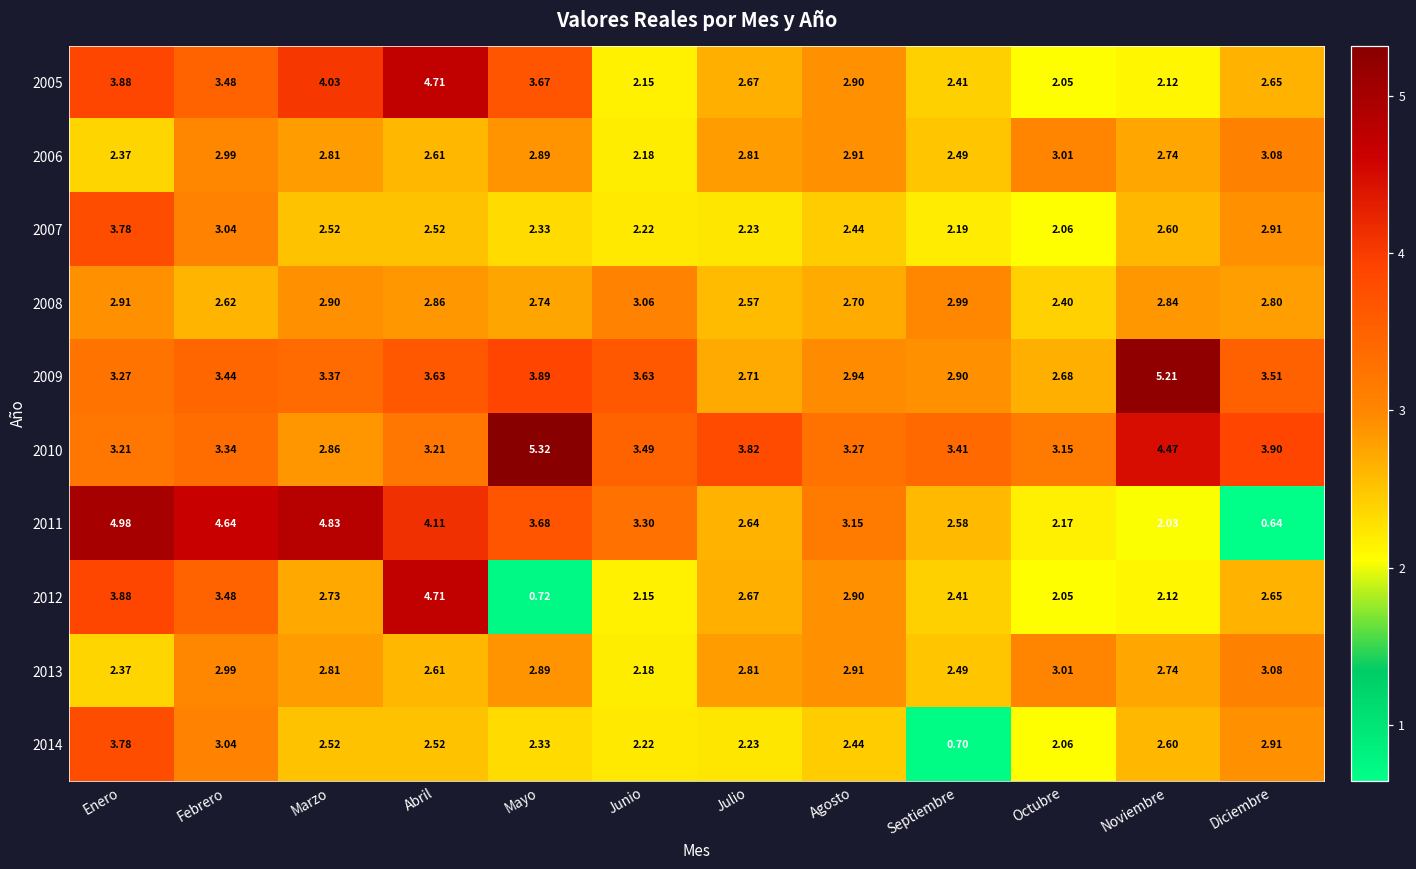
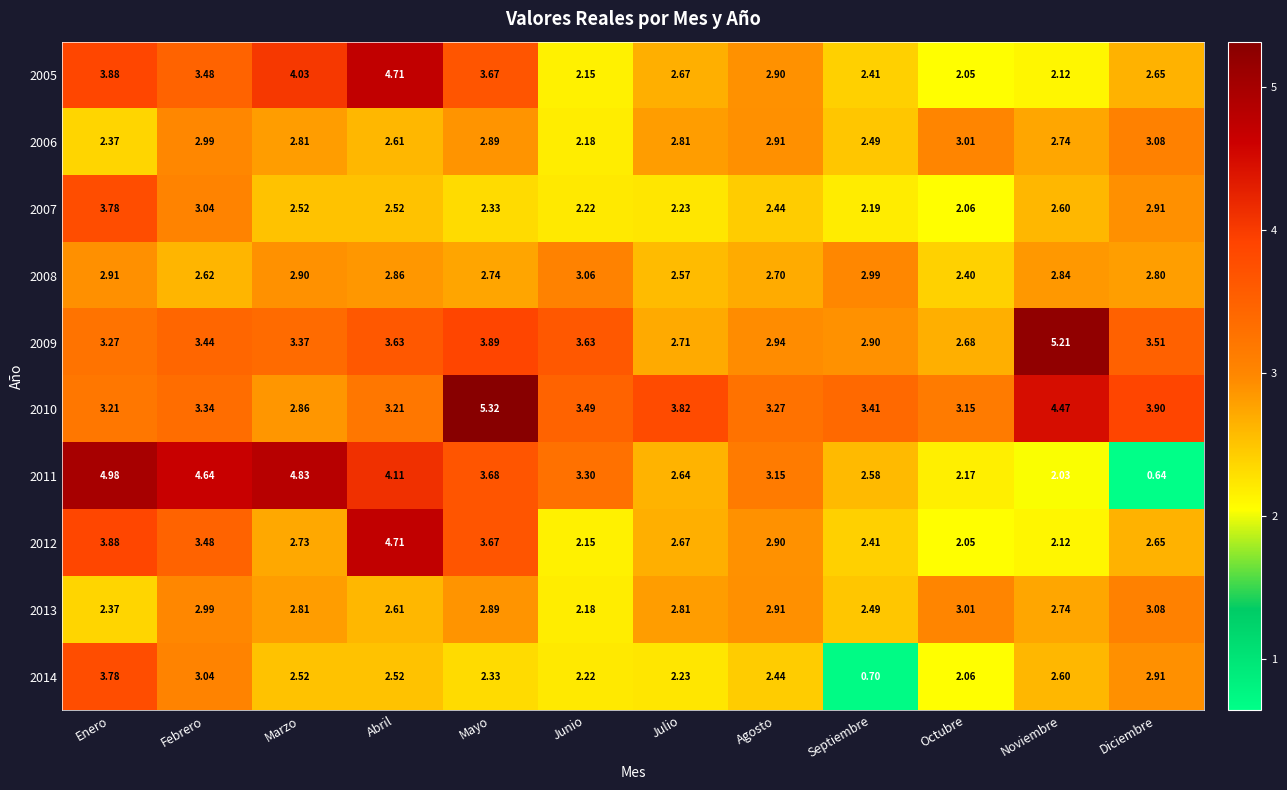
2012, Mayo: 0.72 -> 3.67
